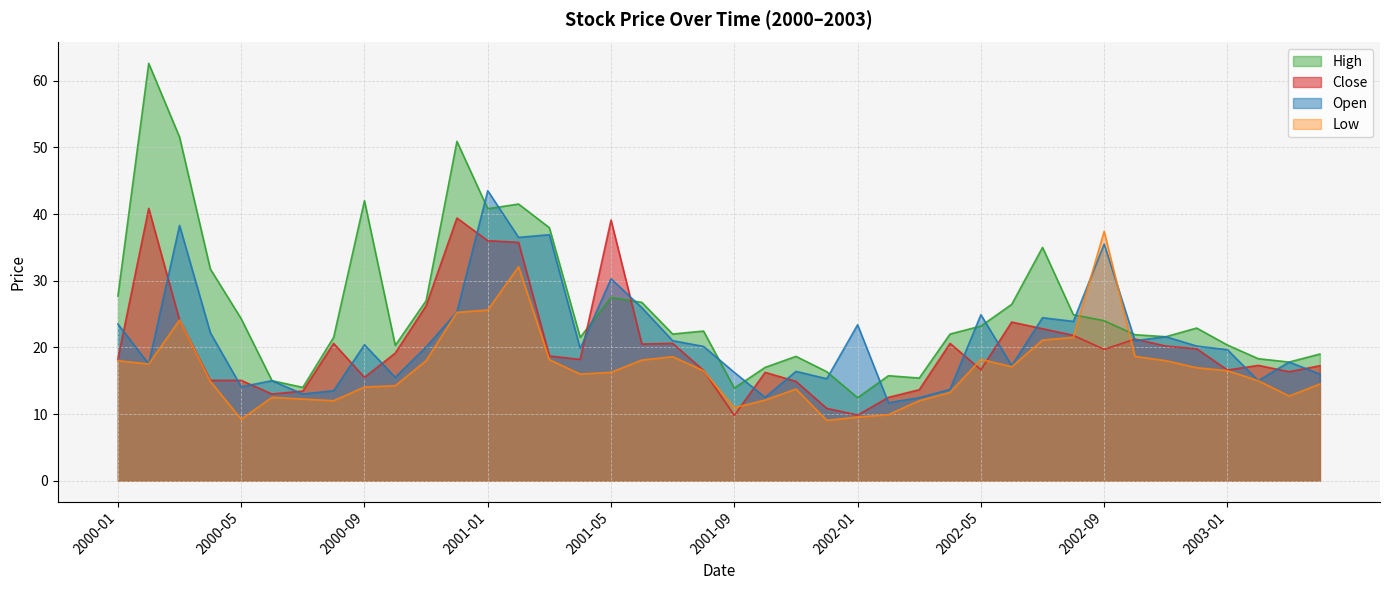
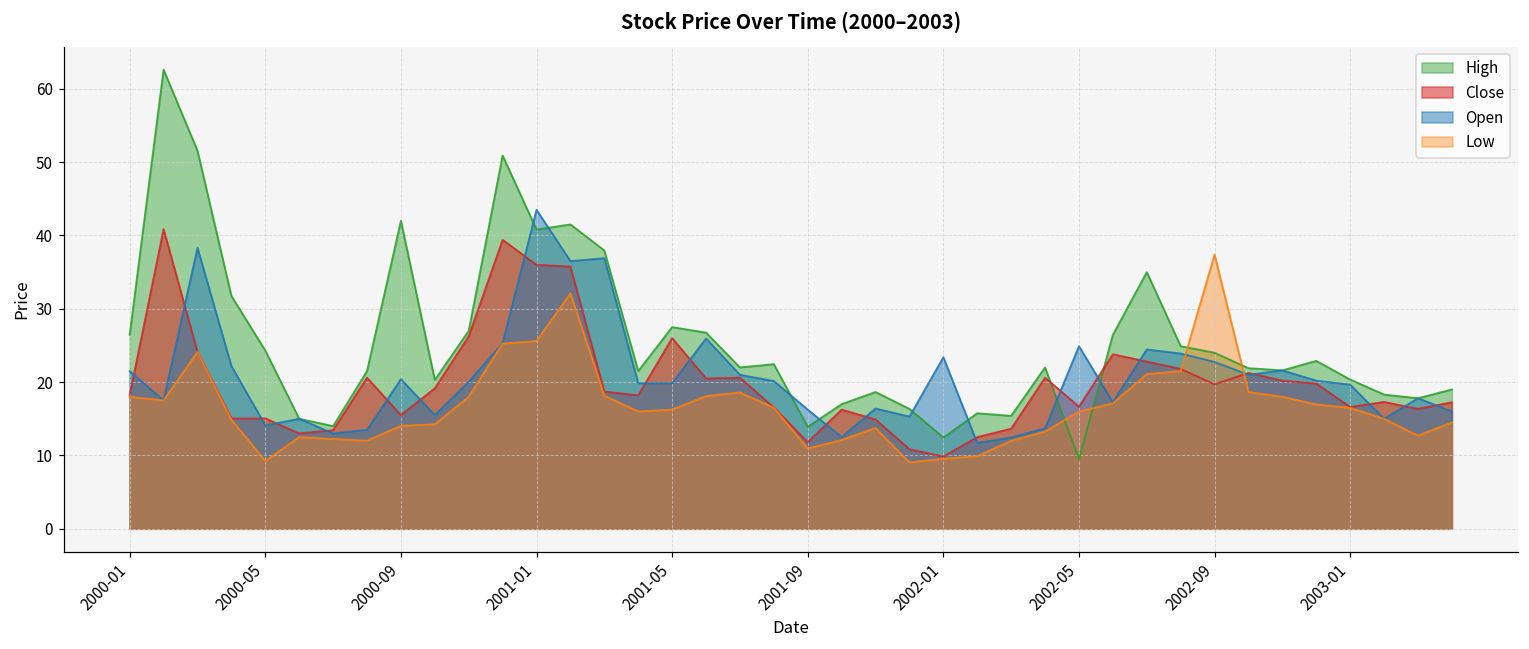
High, 2000-01: 28 -> 26
Open, 2000-01: 24 -> 22
Close, 2001-05: 39 -> 26
Open, 2001-05: 30 -> 20
Close, 2001-09: 10 -> 12
High, 2002-05: 23 -> 10
Low, 2002-05: 18 -> 16
Open, 2002-09: 36 -> 23
